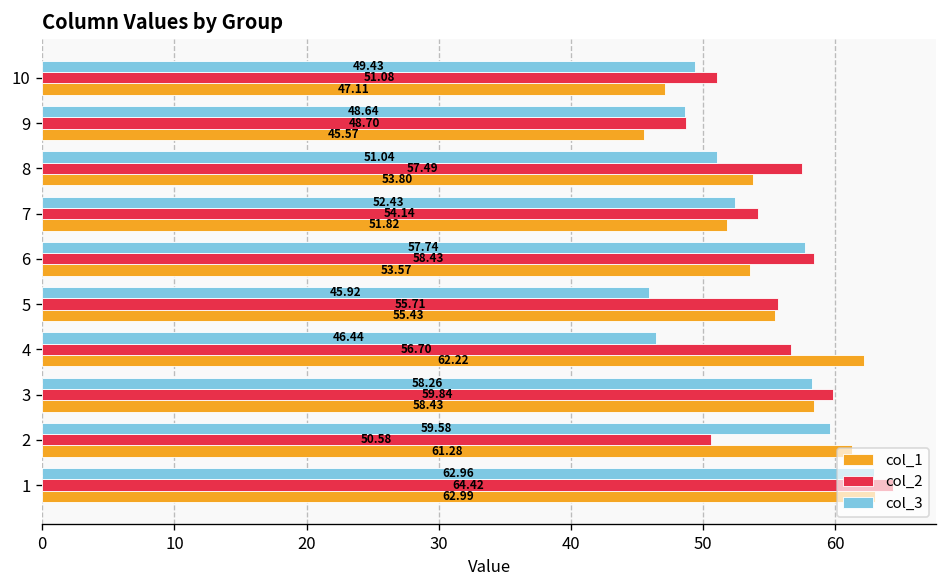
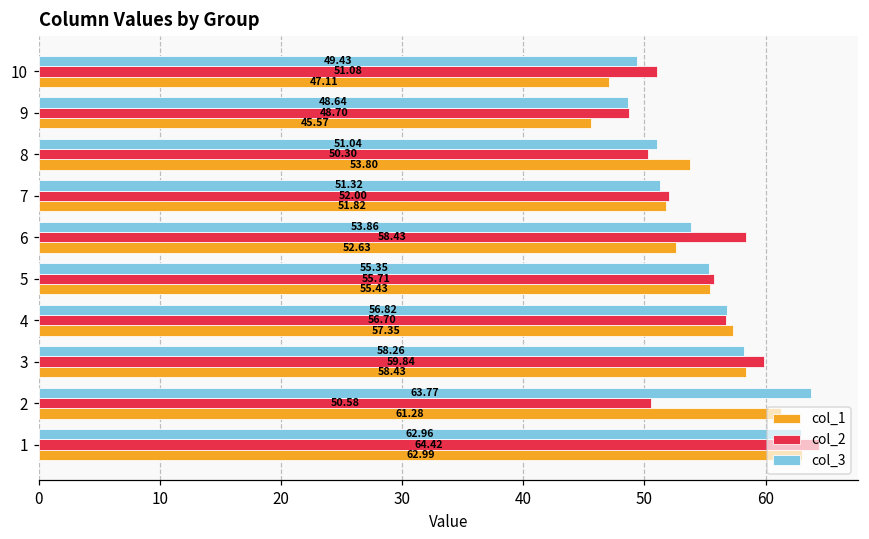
col_2, 8: 57.49 -> 50.30
col_3, 7: 52.43 -> 51.32
col_2, 7: 54.14 -> 52.00
col_3, 6: 57.74 -> 53.86
col_1, 6: 53.57 -> 52.63
col_3, 5: 45.92 -> 55.35
col_3, 4: 46.44 -> 56.82
col_1, 4: 62.22 -> 57.35
col_3, 2: 59.58 -> 63.77
